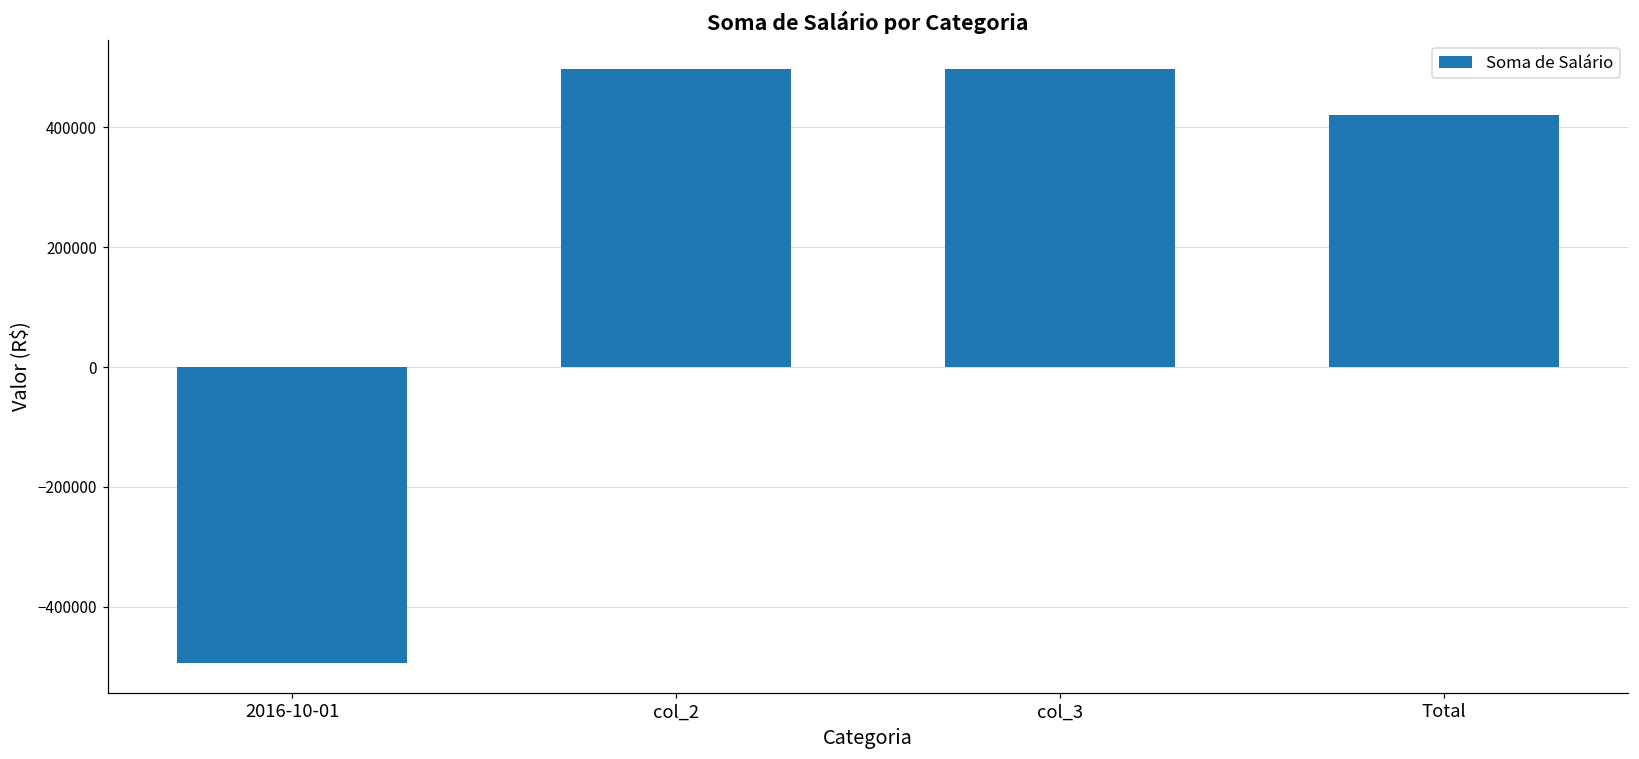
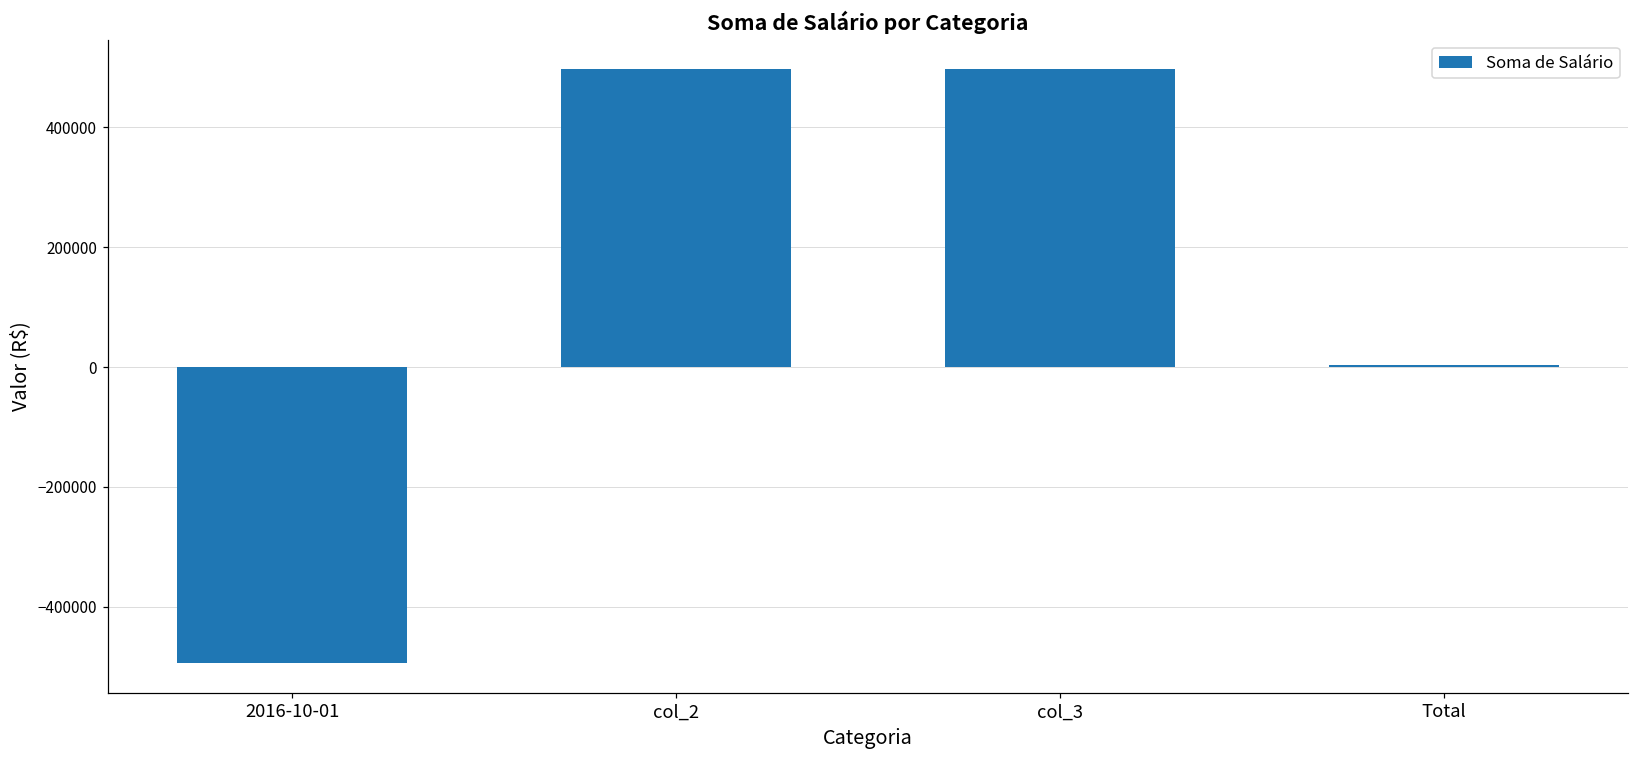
Total: 420000 -> 0
